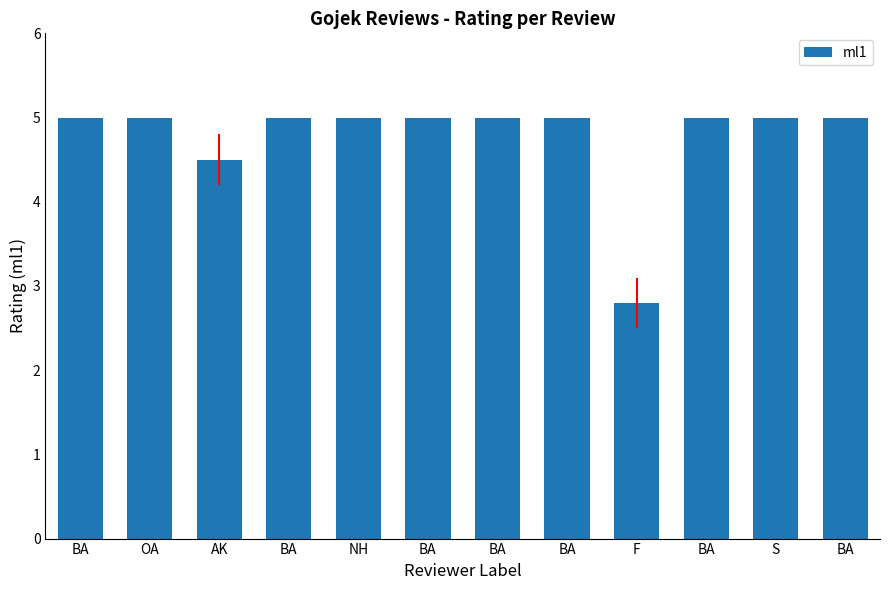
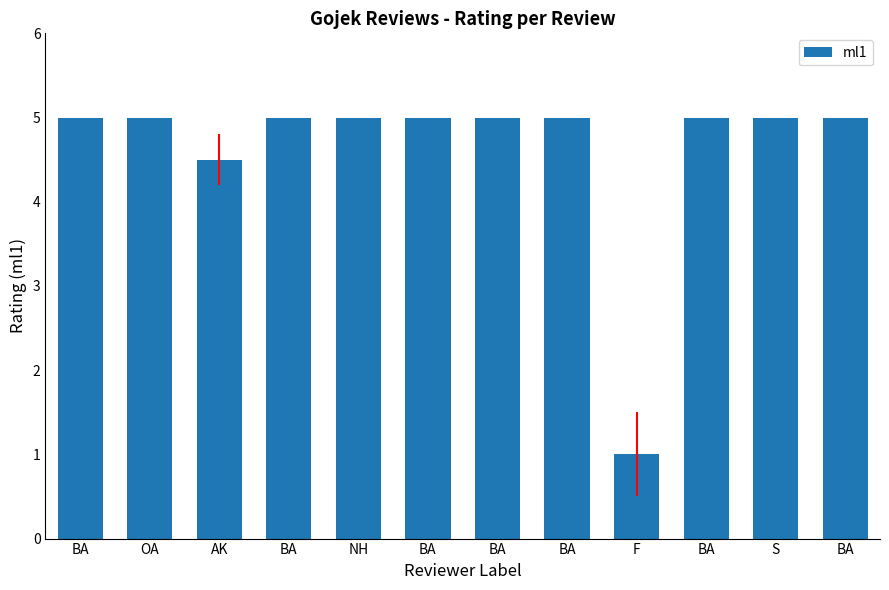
F: 2.8 -> 1.0
